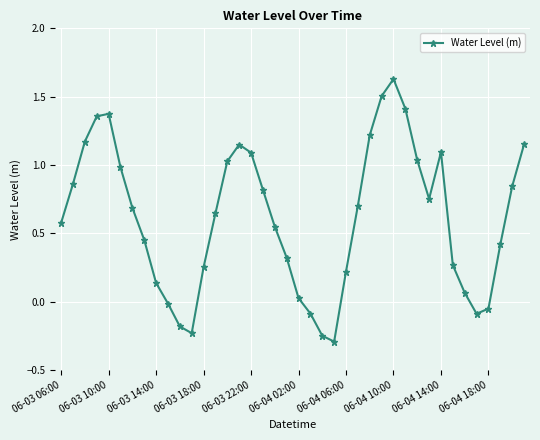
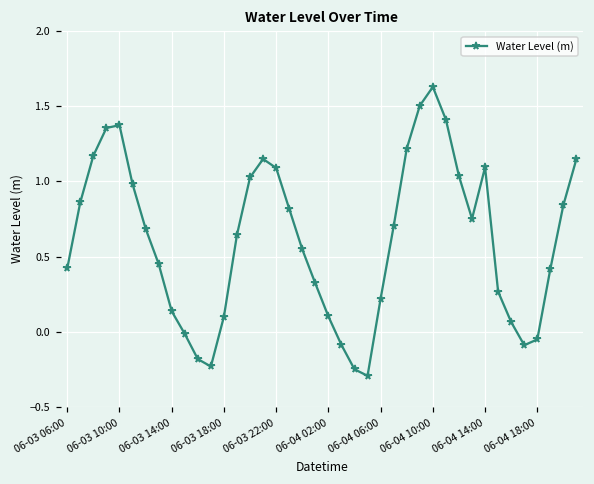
06-03 06:00: 0.58 -> 0.42
06-03 18:00: 0.25 -> 0.10
06-04 02:00: 0.03 -> 0.10
